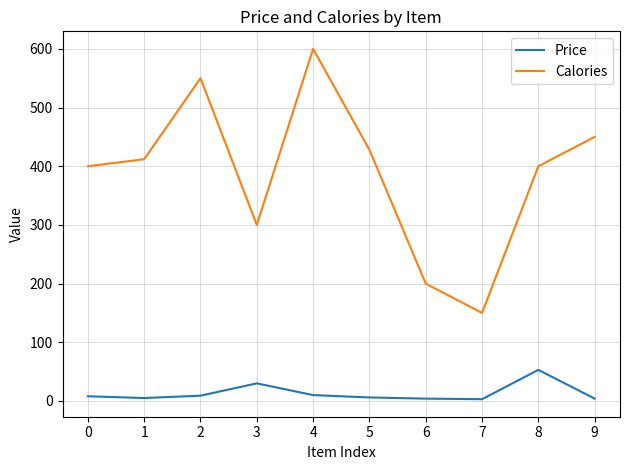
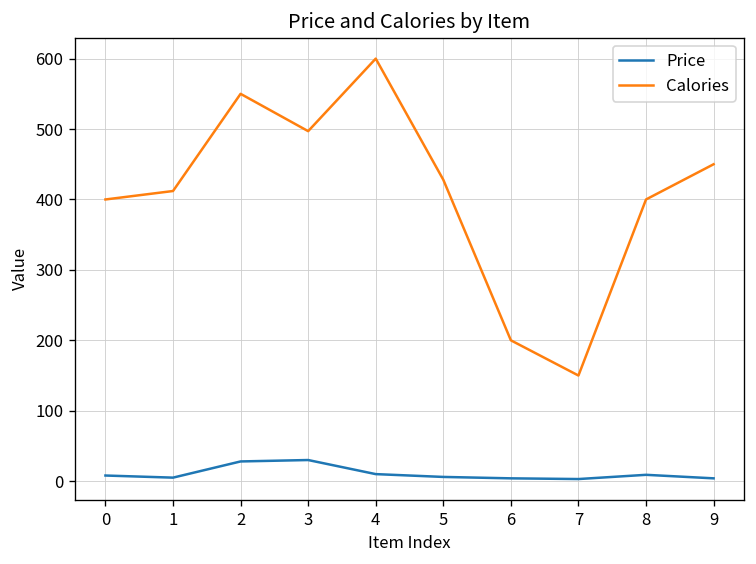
Price, 2: 10 -> 30
Calories, 3: 300 -> 500
Price, 8: 50 -> 10
